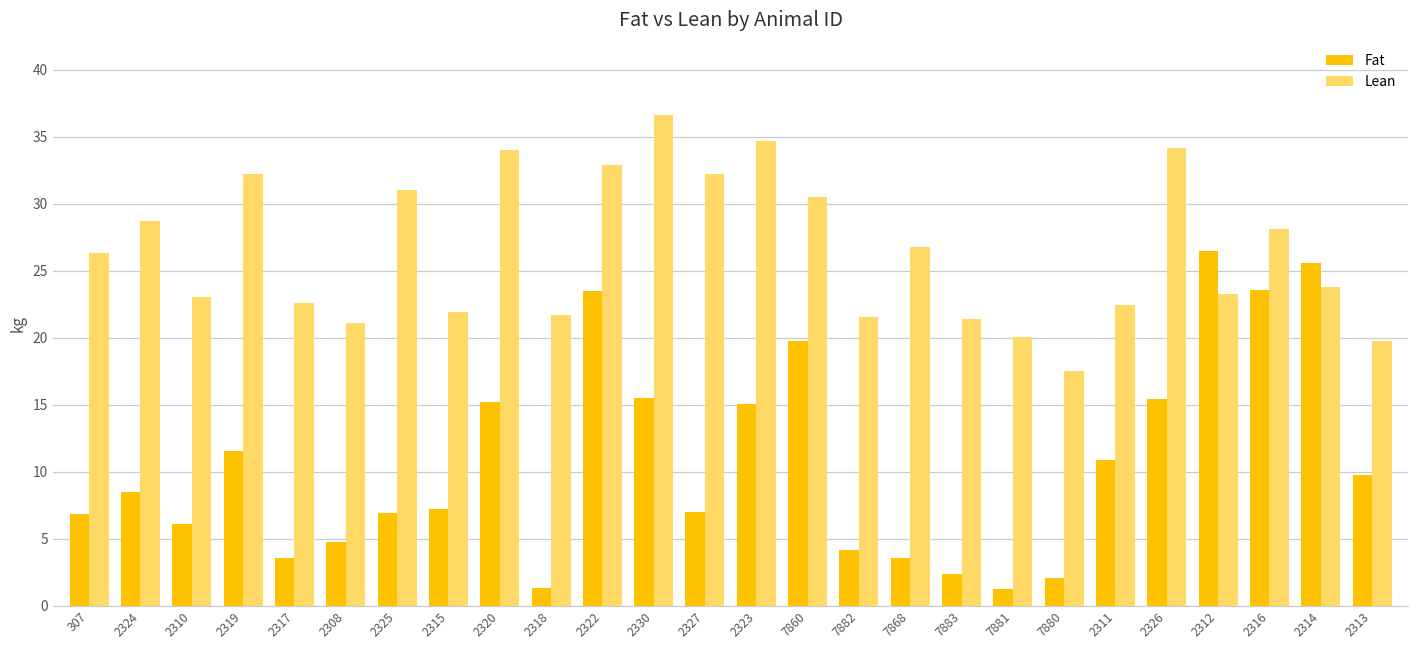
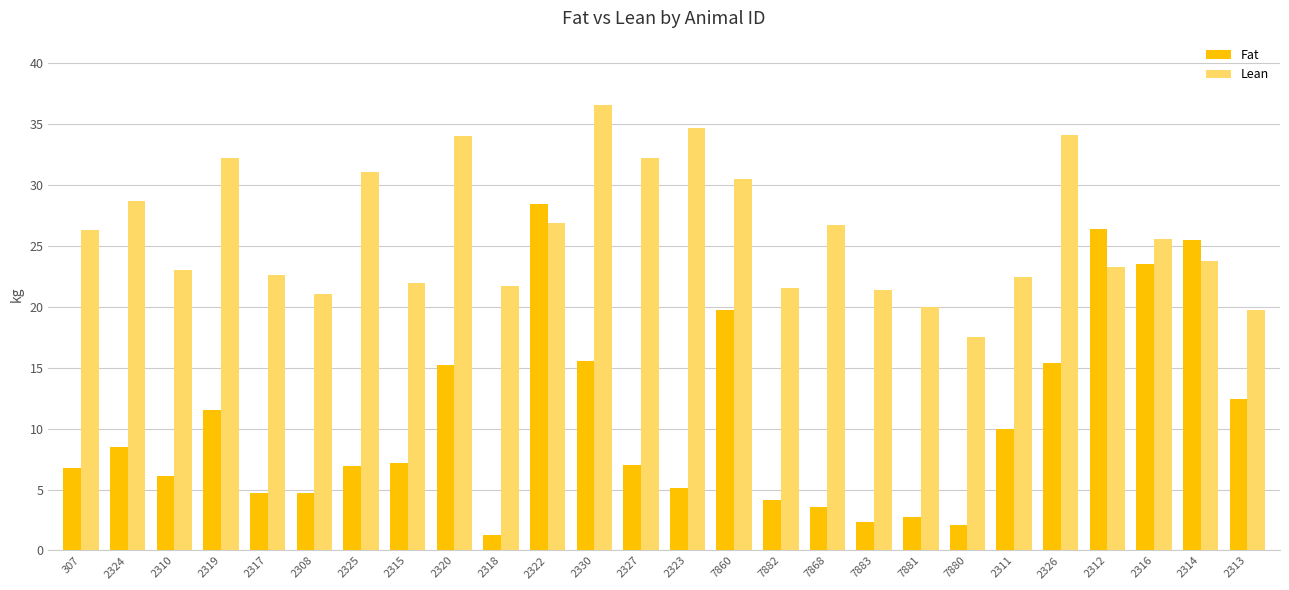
Fat, 2317: 3.6 -> 4.8
Fat, 2322: 23.5 -> 28.5
Lean, 2322: 32.9 -> 26.9
Fat, 2323: 15.1 -> 5.1
Fat, 7881: 1.2 -> 2.7
Fat, 2311: 10.8 -> 10.0
Lean, 2316: 28.1 -> 25.6
Fat, 2313: 9.7 -> 12.5
